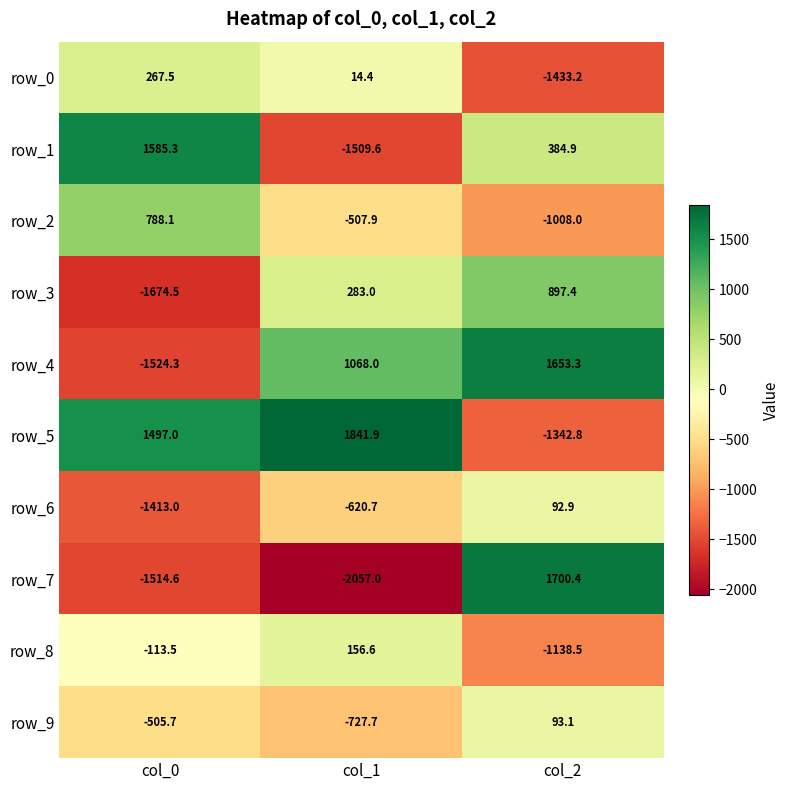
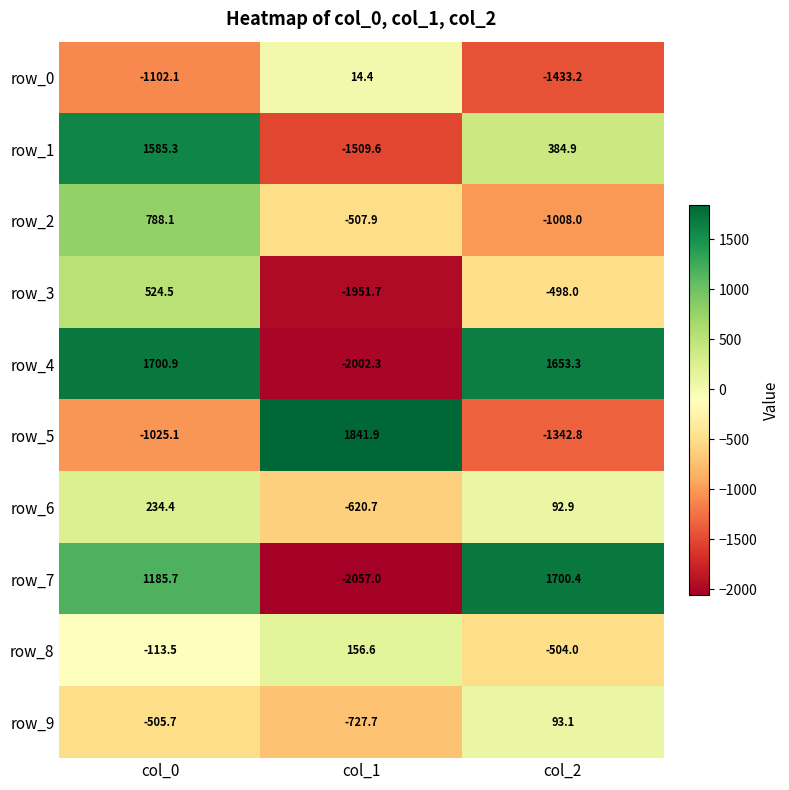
row_0, col_0: 267.5 -> -1102.1
row_3, col_0: -1674.5 -> 524.5
row_3, col_1: 283.0 -> -1951.7
row_3, col_2: 897.4 -> -498.0
row_4, col_0: -1524.3 -> 1700.9
row_4, col_1: 1068.0 -> -2002.3
row_5, col_0: 1497.0 -> -1025.1
row_6, col_0: -1413.0 -> 234.4
row_7, col_0: -1514.6 -> 1185.7
row_8, col_2: -1138.5 -> -504.0
